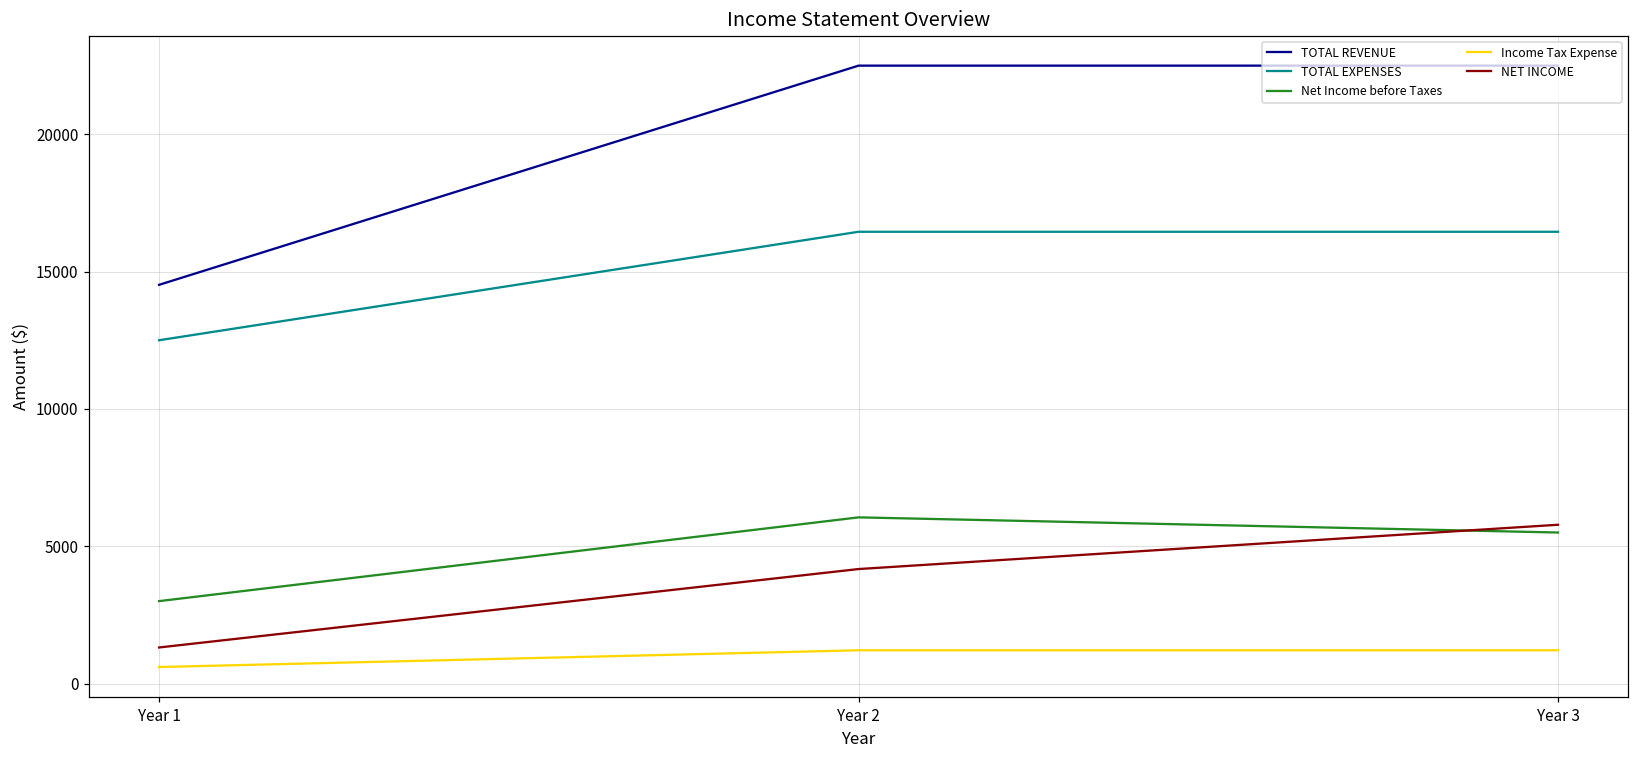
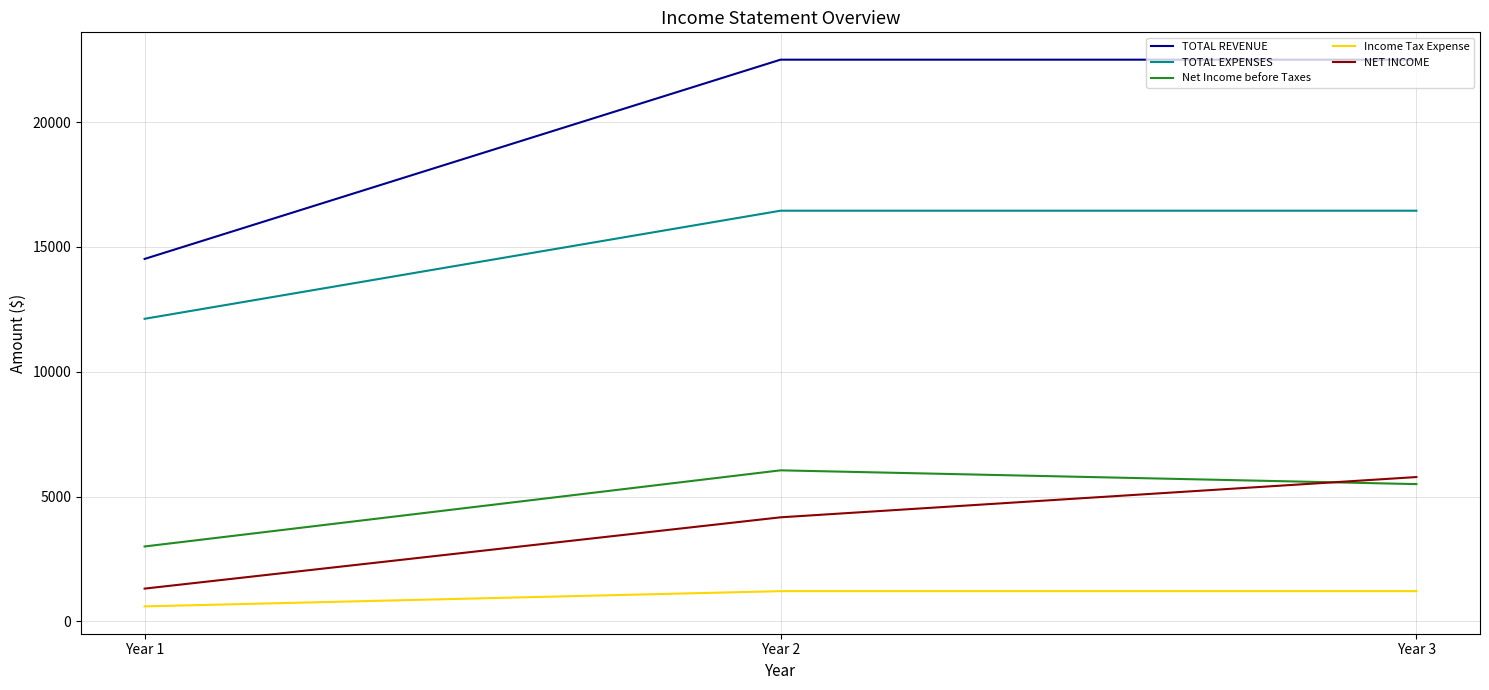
TOTAL EXPENSES, Year 1: 12500 -> 12100
